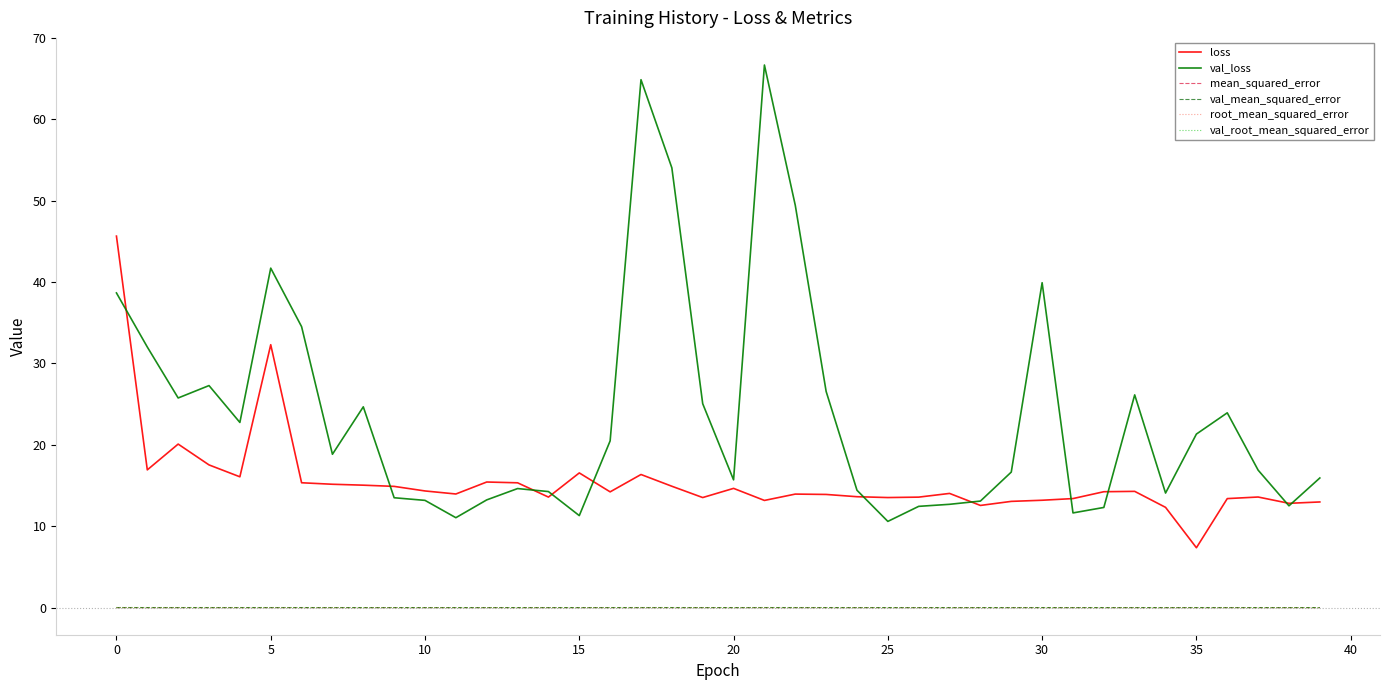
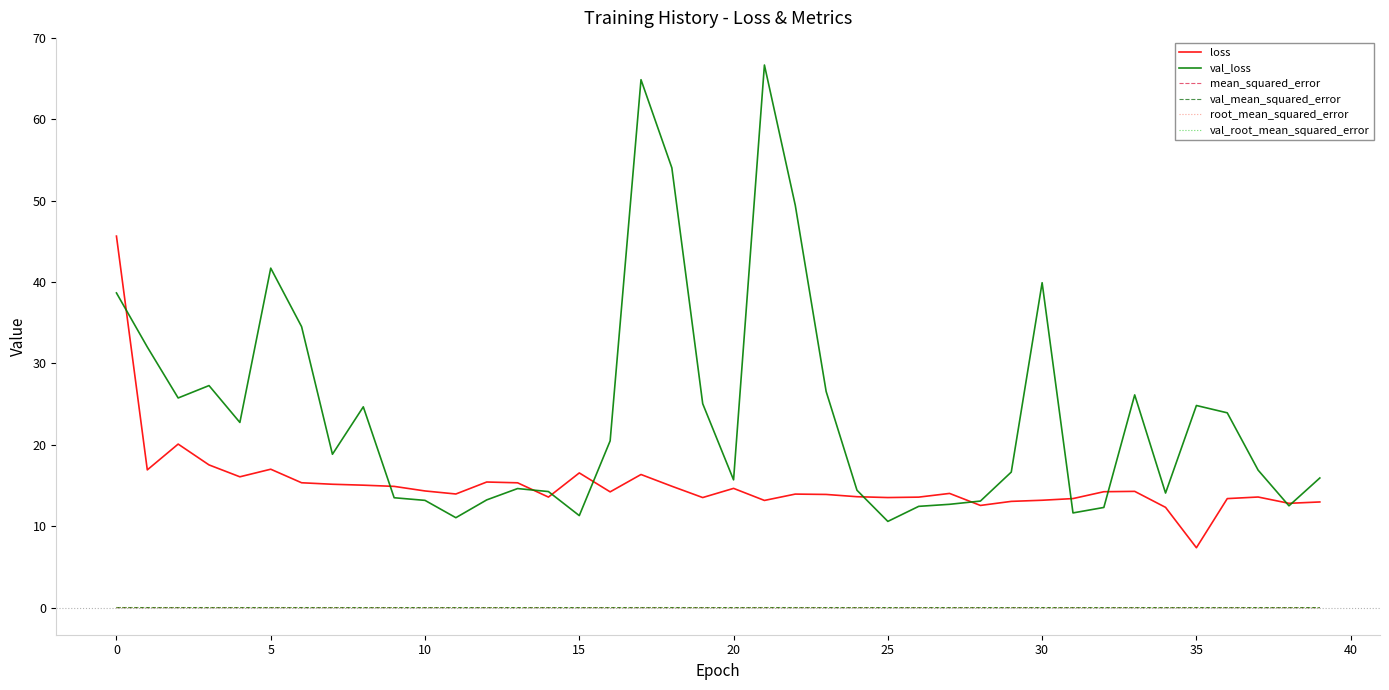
loss, 5: 32 -> 17
val_loss, 35: 21 -> 25
